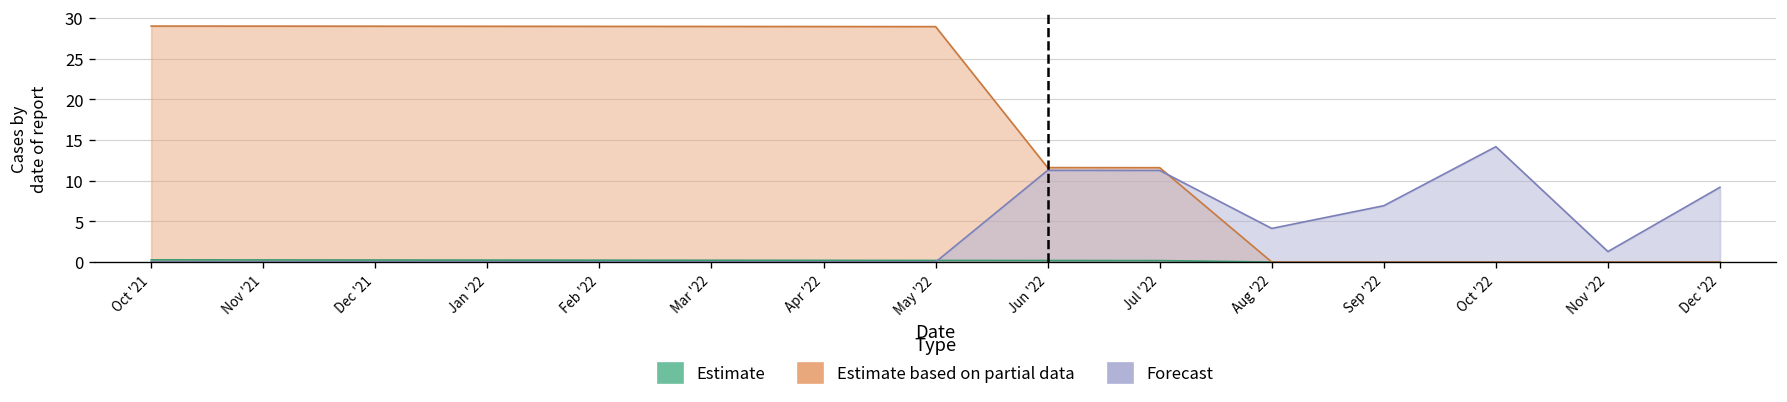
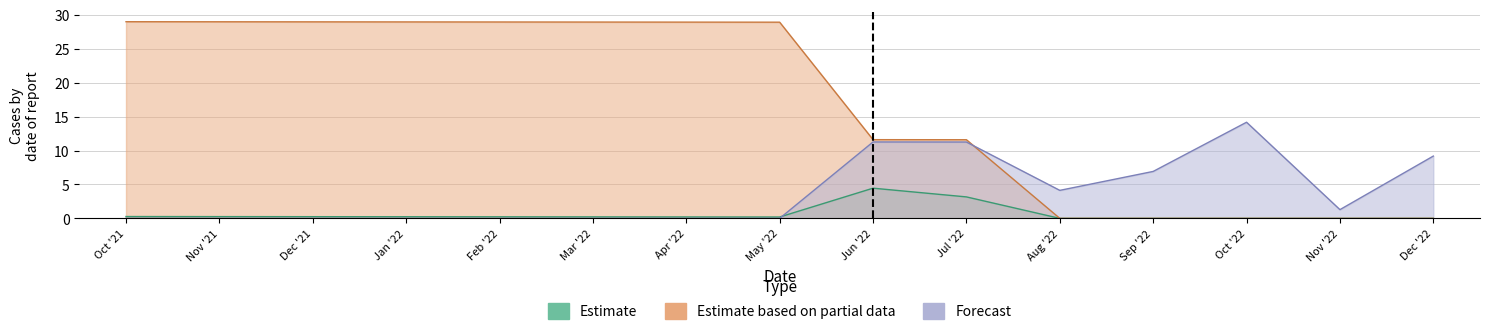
Estimate, Jun '22: 0 -> 4
Estimate, Jul '22: 0 -> 3
